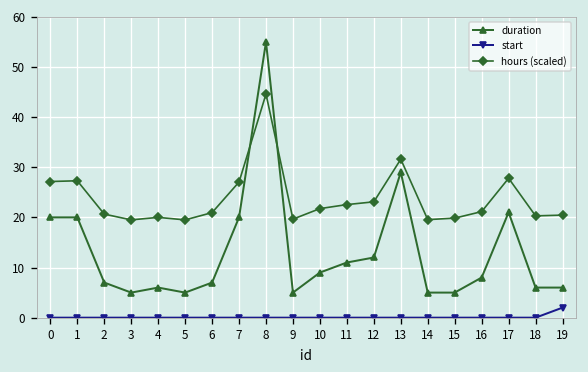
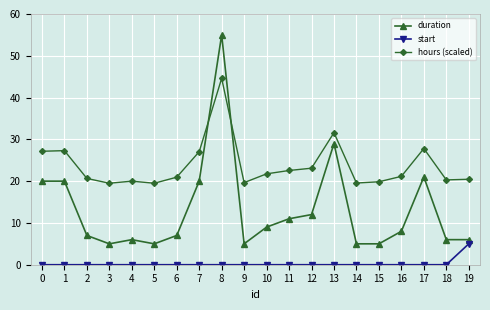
start, 19: 2 -> 5
